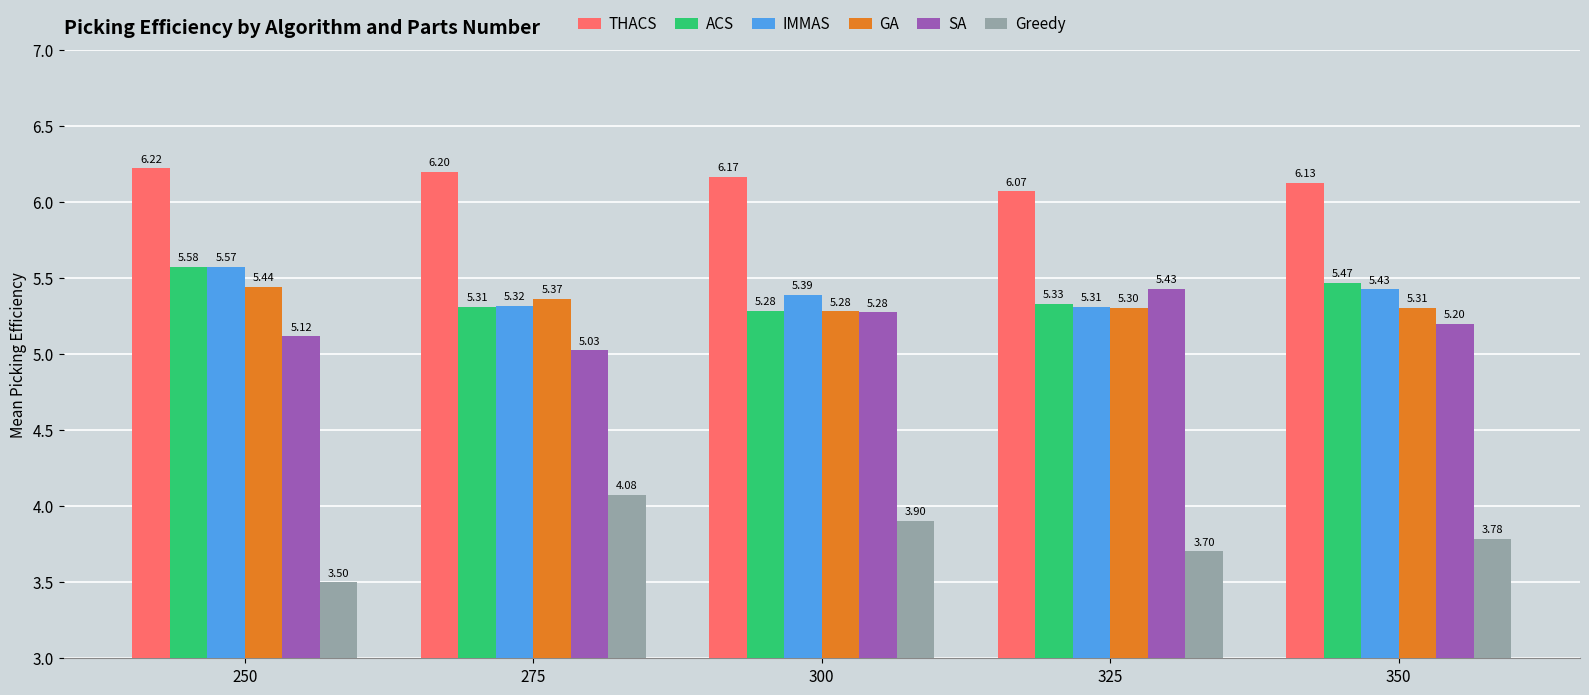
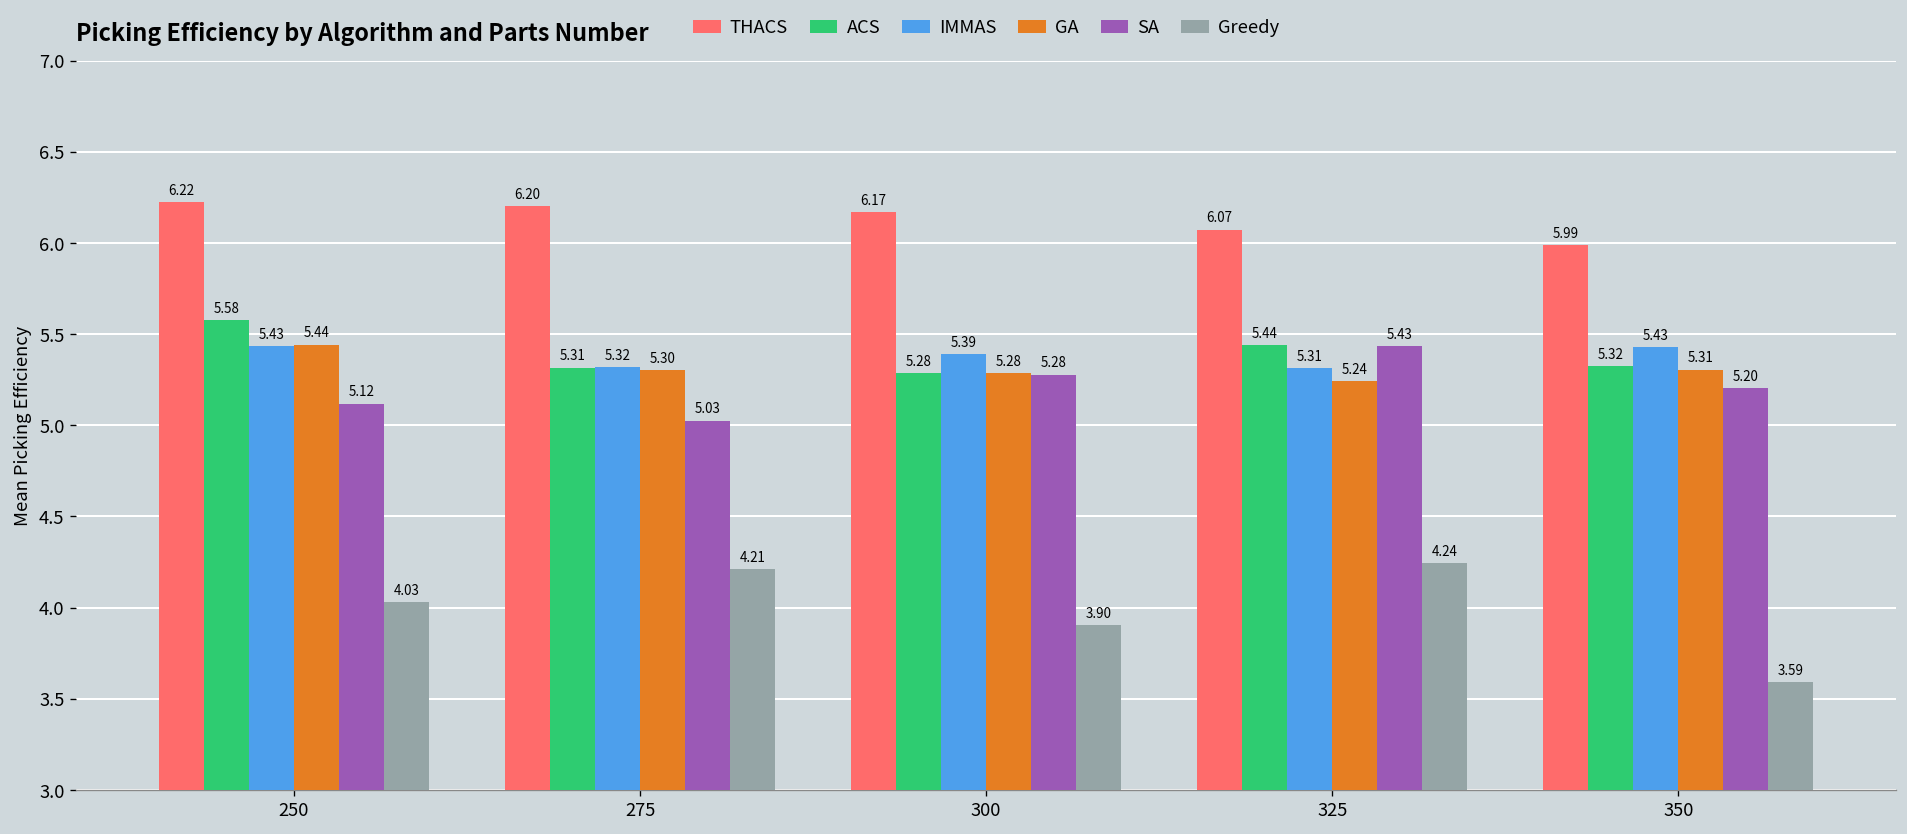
IMMAS, 250: 5.57 -> 5.43
Greedy, 250: 3.50 -> 4.03
GA, 275: 5.37 -> 5.30
Greedy, 275: 4.08 -> 4.21
ACS, 325: 5.33 -> 5.44
GA, 325: 5.30 -> 5.24
Greedy, 325: 3.70 -> 4.24
THACS, 350: 6.13 -> 5.99
ACS, 350: 5.47 -> 5.32
Greedy, 350: 3.78 -> 3.59
